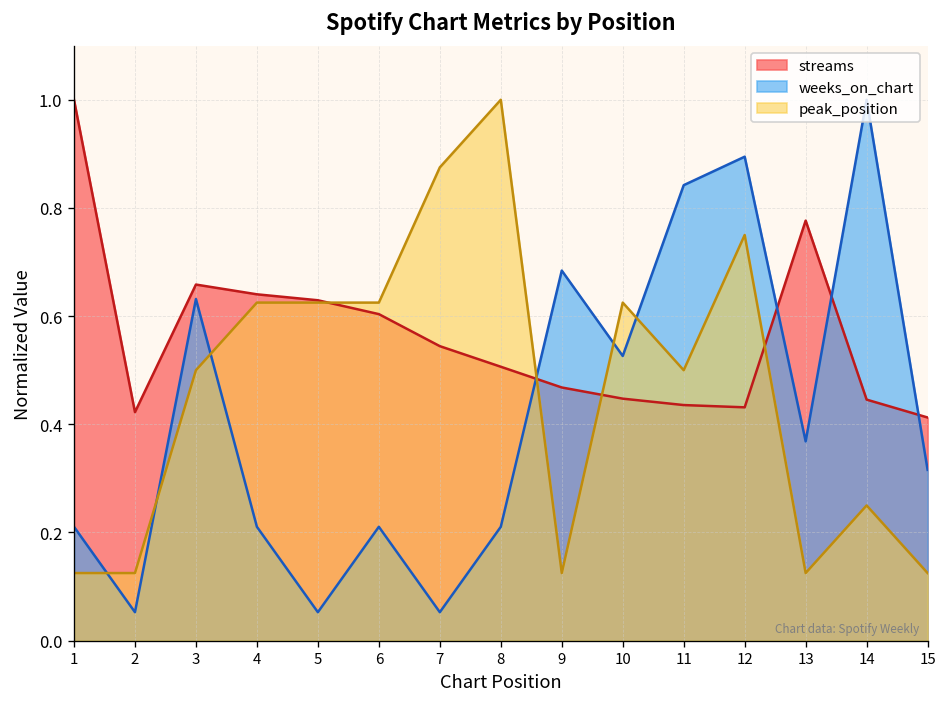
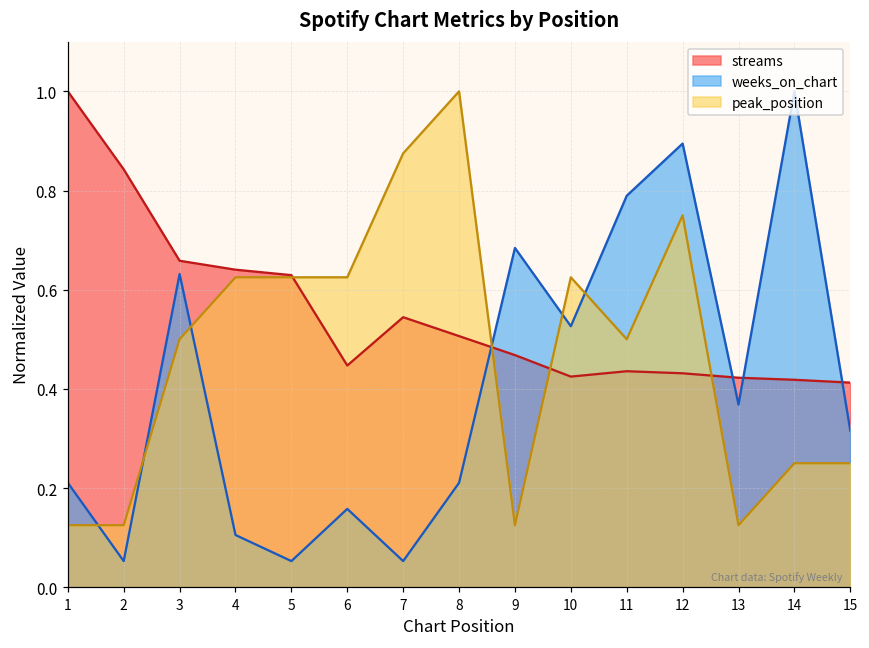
streams, 2: 0.42 -> 0.84
weeks_on_chart, 4: 0.21 -> 0.11
streams, 6: 0.60 -> 0.45
weeks_on_chart, 6: 0.21 -> 0.16
streams, 10: 0.45 -> 0.42
weeks_on_chart, 11: 0.84 -> 0.79
streams, 13: 0.78 -> 0.42
streams, 14: 0.45 -> 0.42
peak_position, 15: 0.13 -> 0.25
